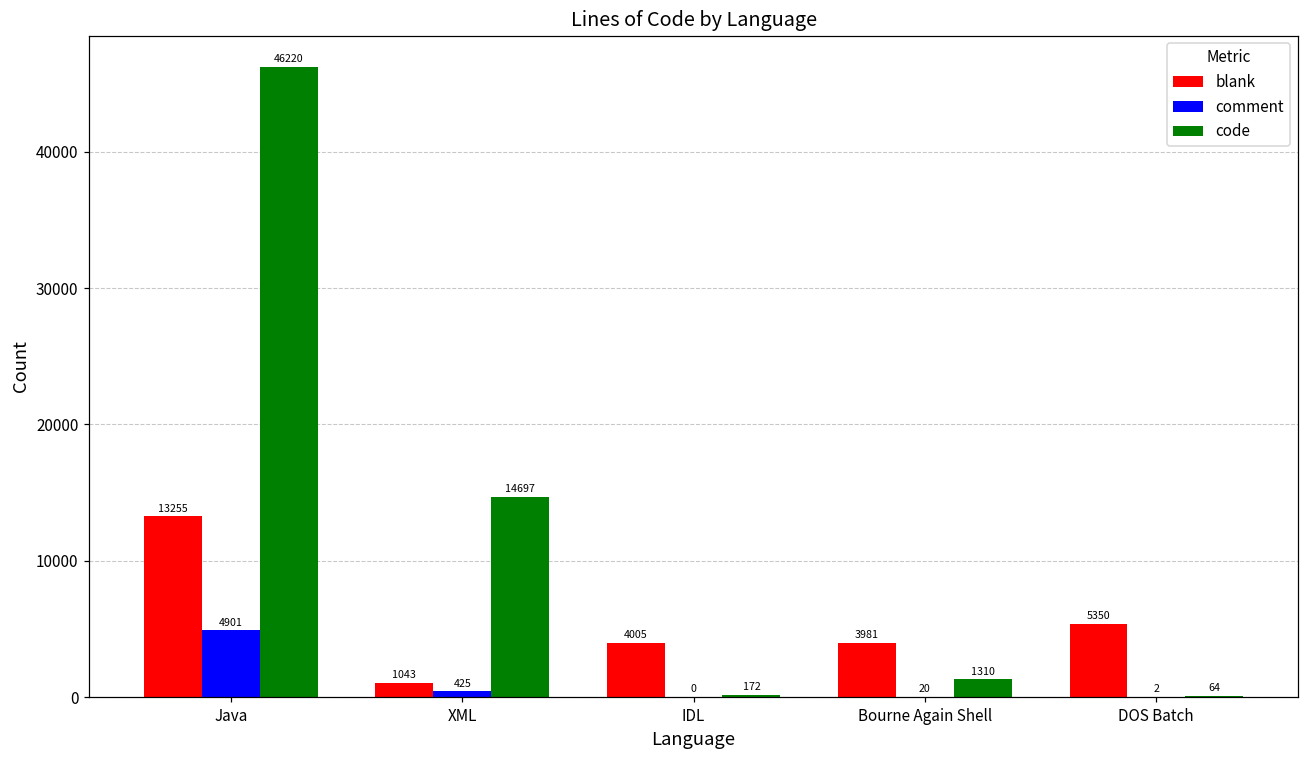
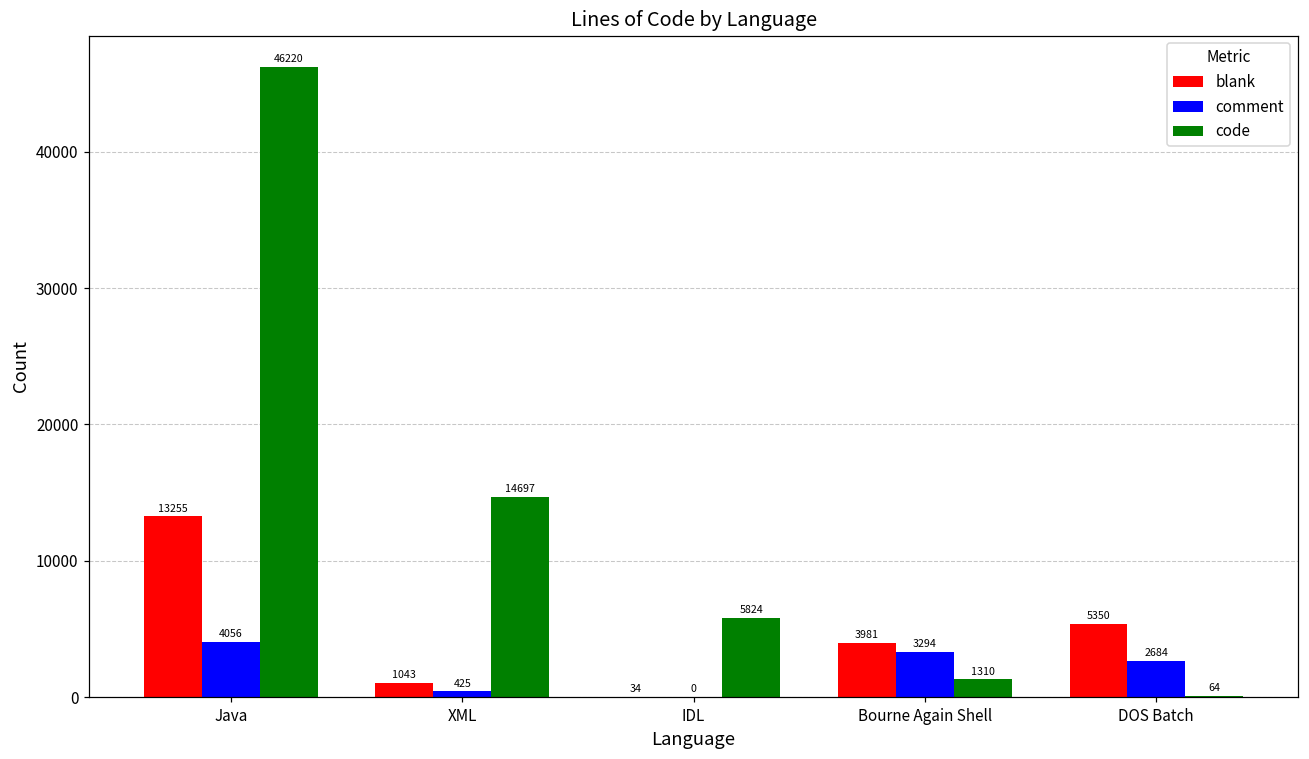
comment, Java: 4901 -> 4056
blank, IDL: 4005 -> 34
code, IDL: 172 -> 5824
comment, Bourne Again Shell: 20 -> 3294
comment, DOS Batch: 2 -> 2684
